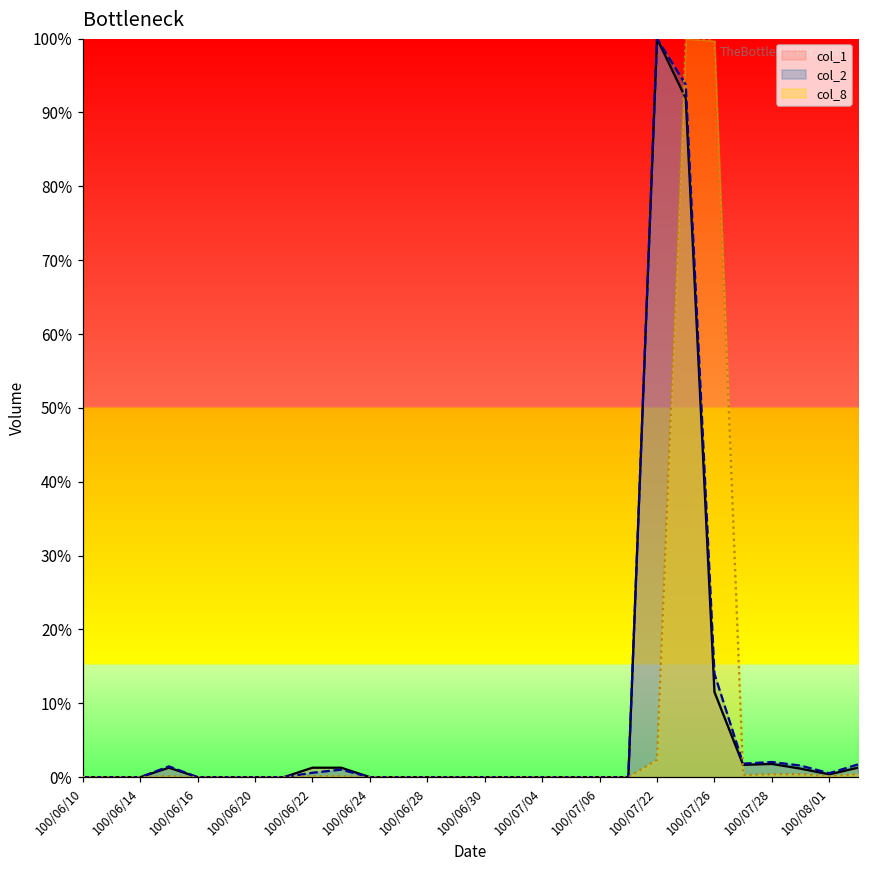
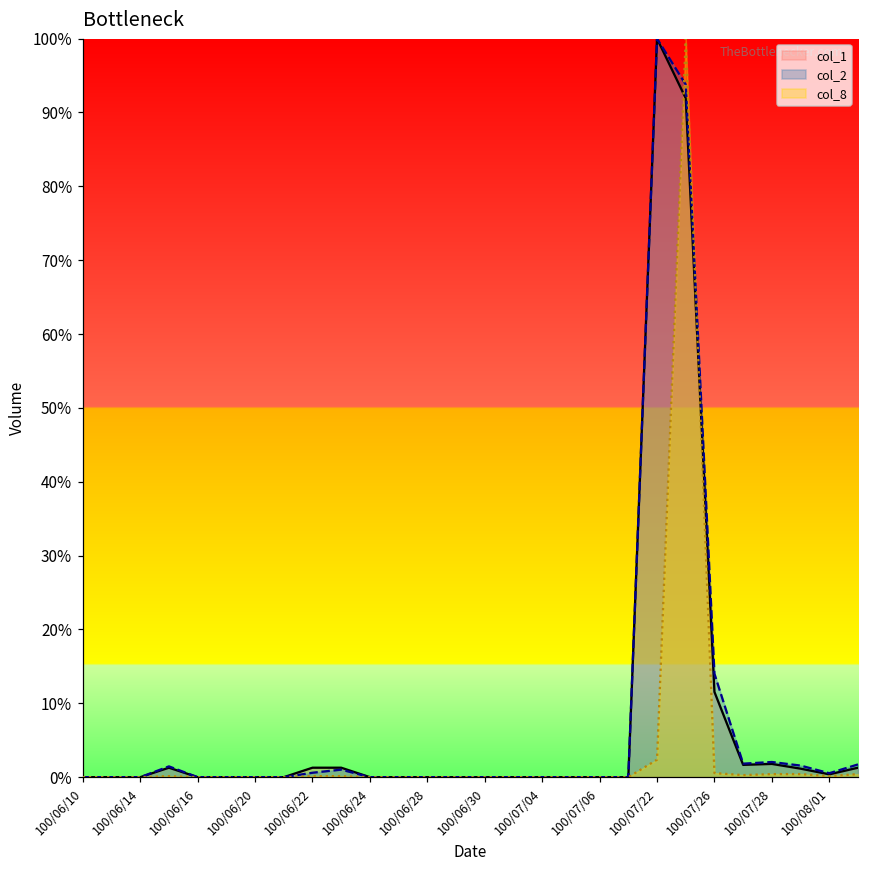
col_8, 100/07/26: 100% -> 1%
